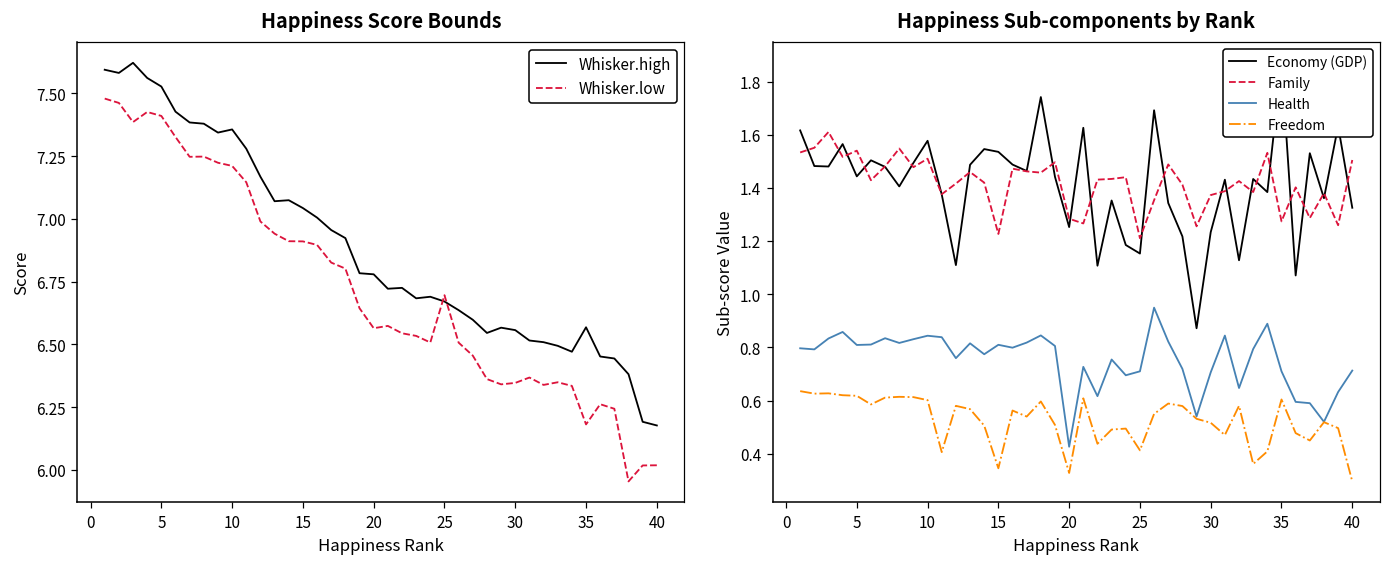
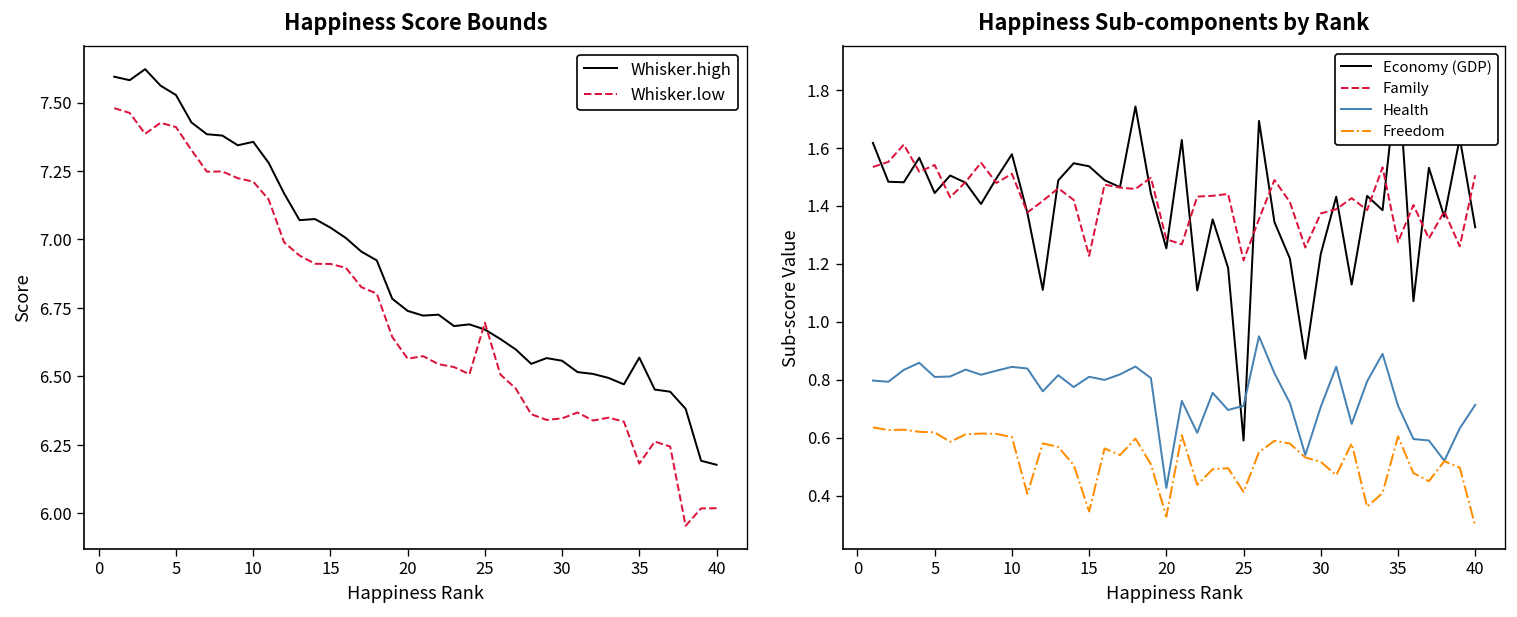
Happiness Score Bounds, Whisker.high, 20: 6.78 -> 6.74
Happiness Sub-components by Rank, Economy (GDP), 25: 1.15 -> 0.59
